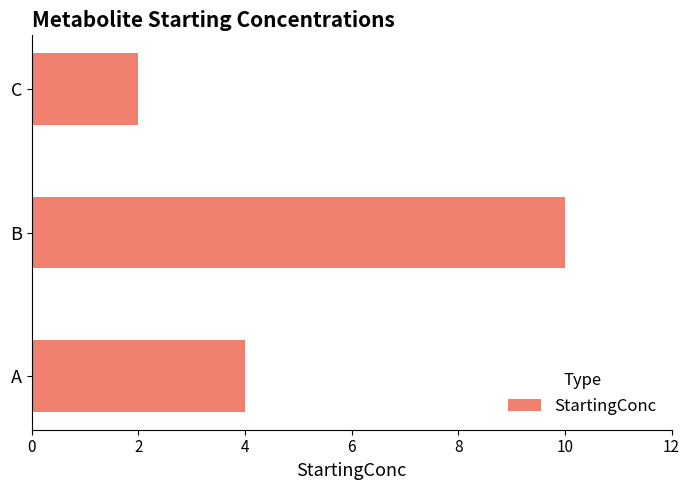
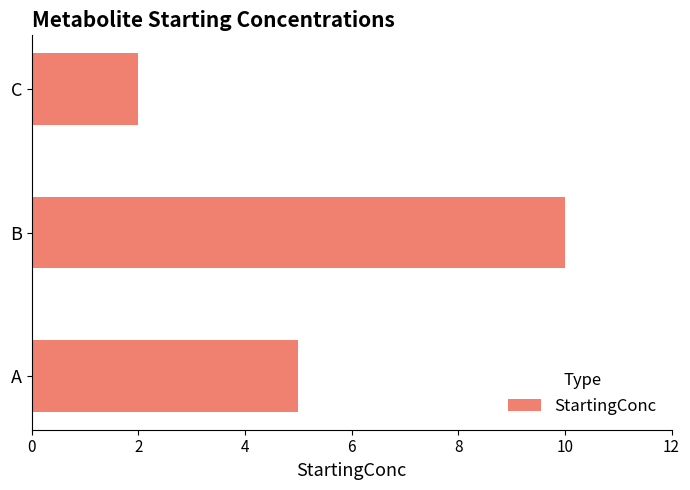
A: 4 -> 5
